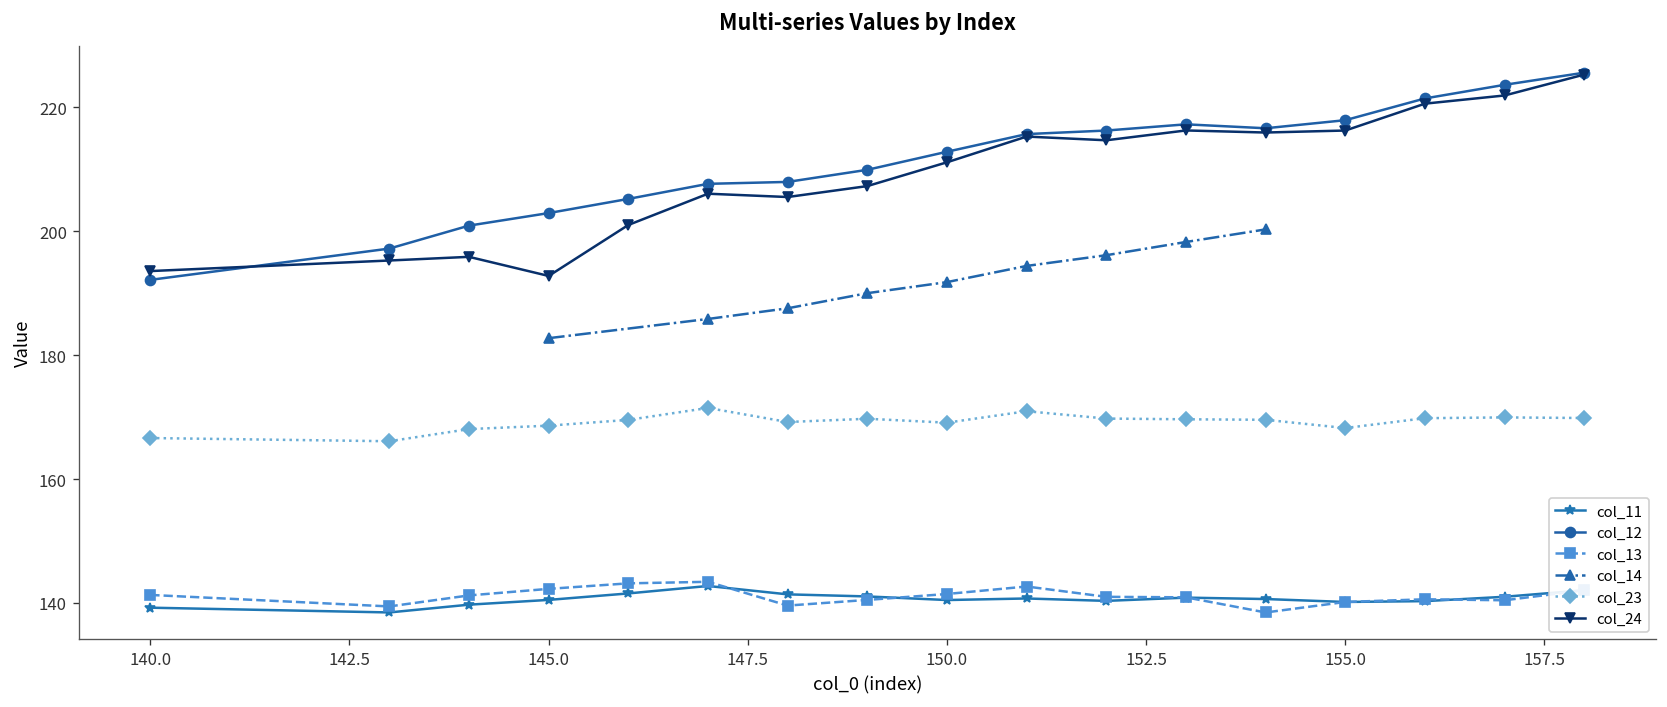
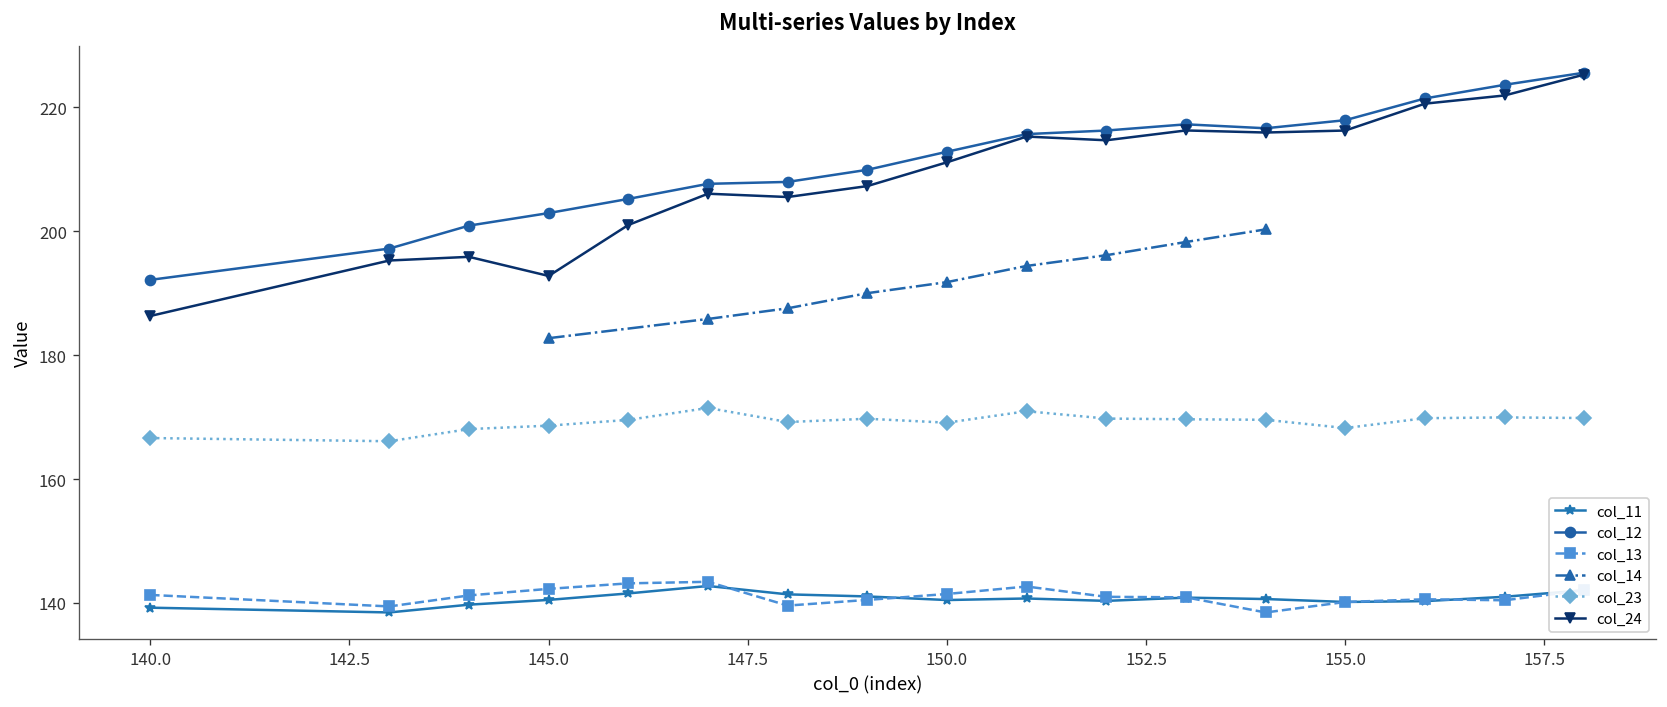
col_24, 140.0: 194 -> 186
